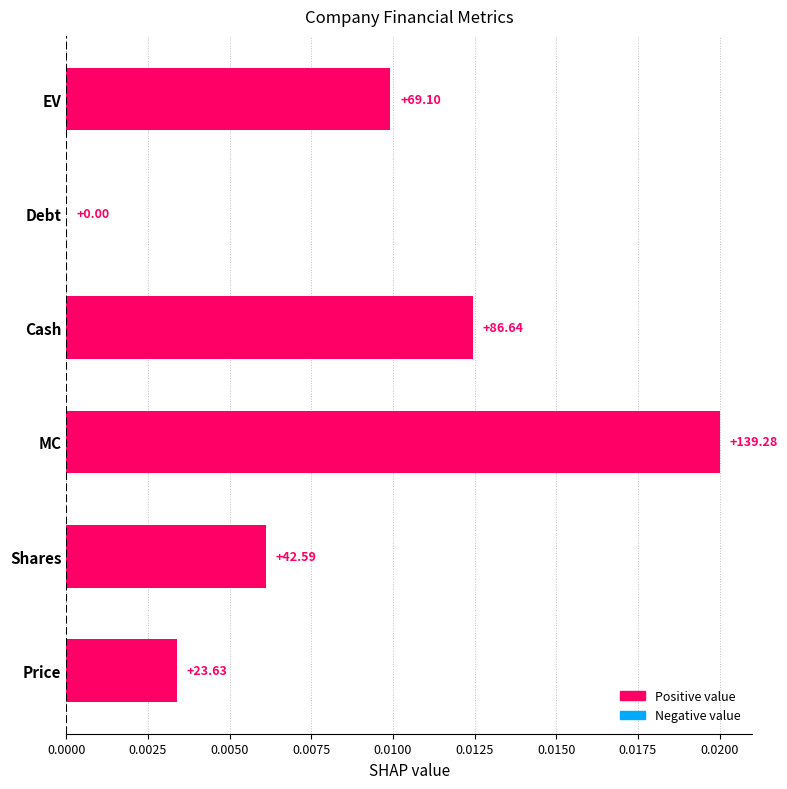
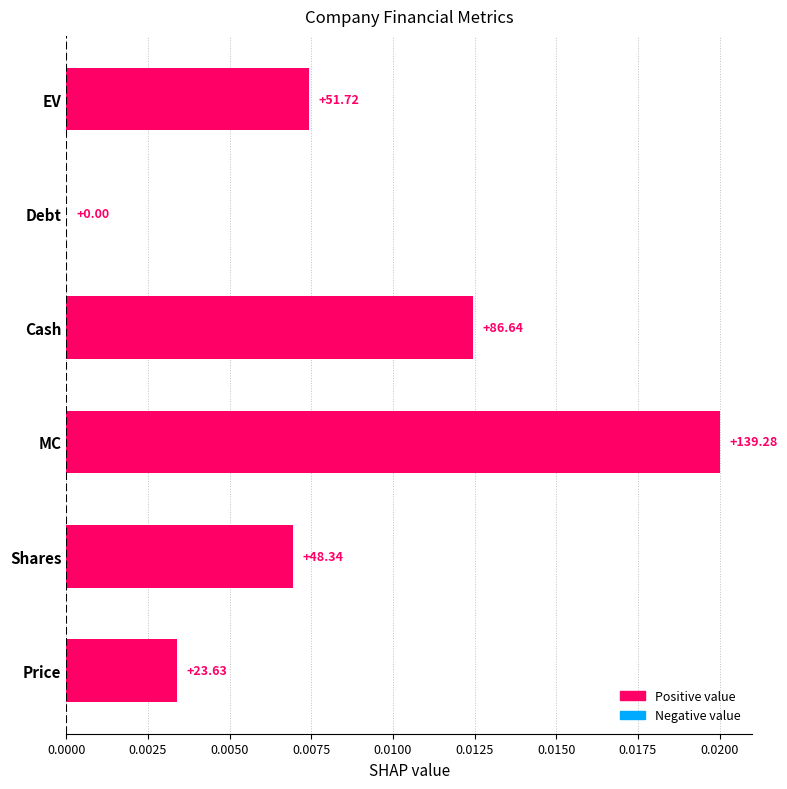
EV: +69.10 -> +51.72
Shares: +42.59 -> +48.34
